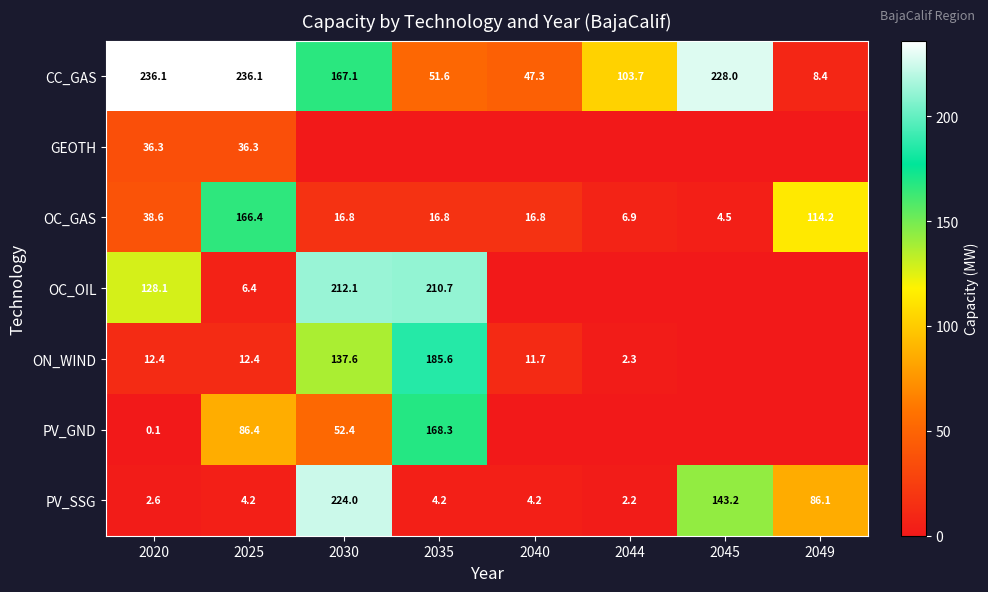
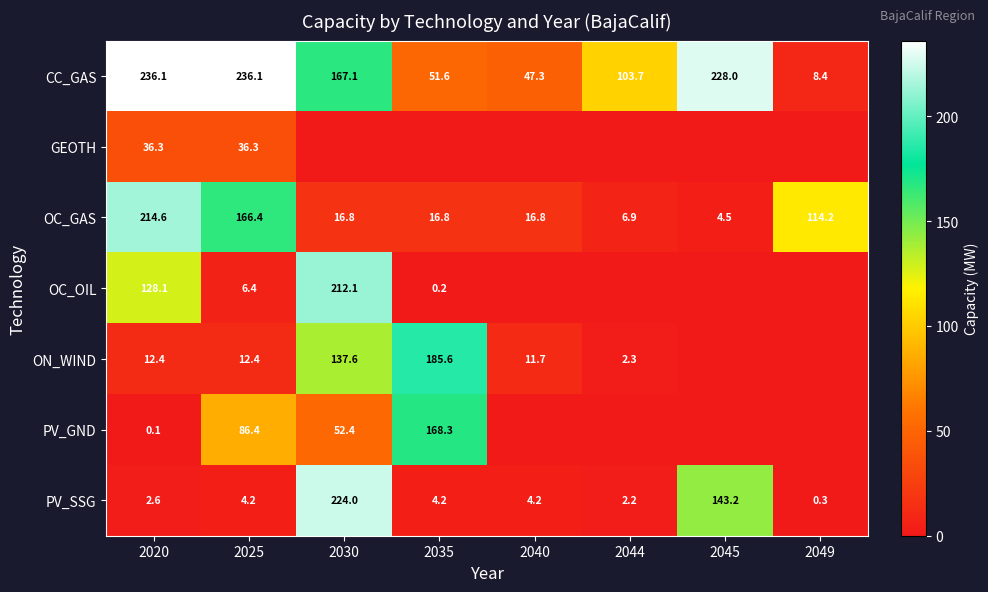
OC_GAS, 2020: 38.6 -> 214.6
OC_OIL, 2035: 210.7 -> 0.2
PV_SSG, 2049: 86.1 -> 0.3
